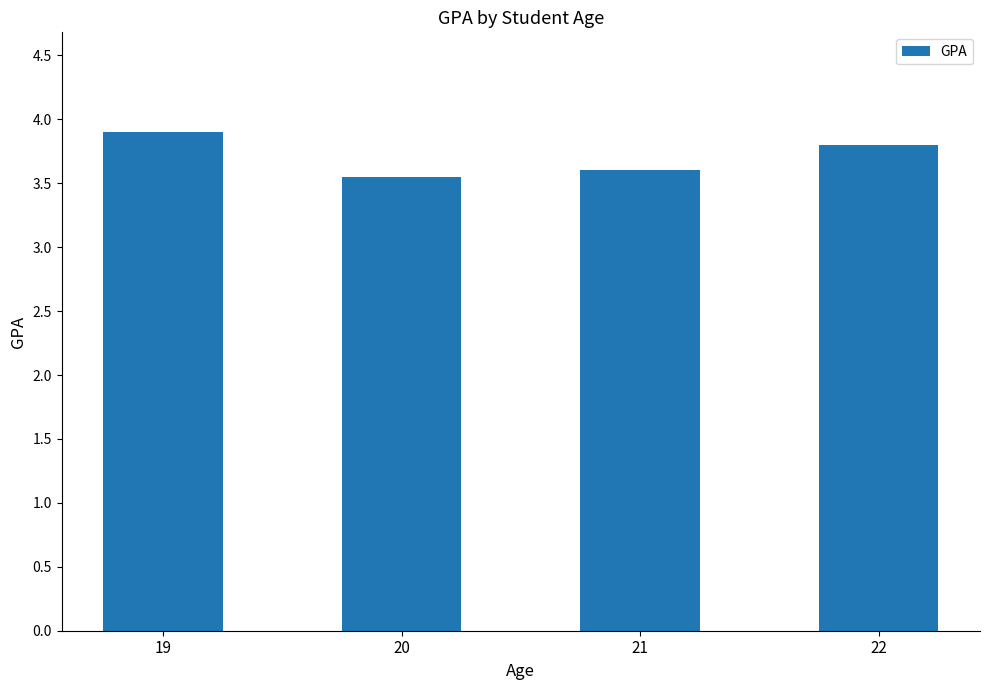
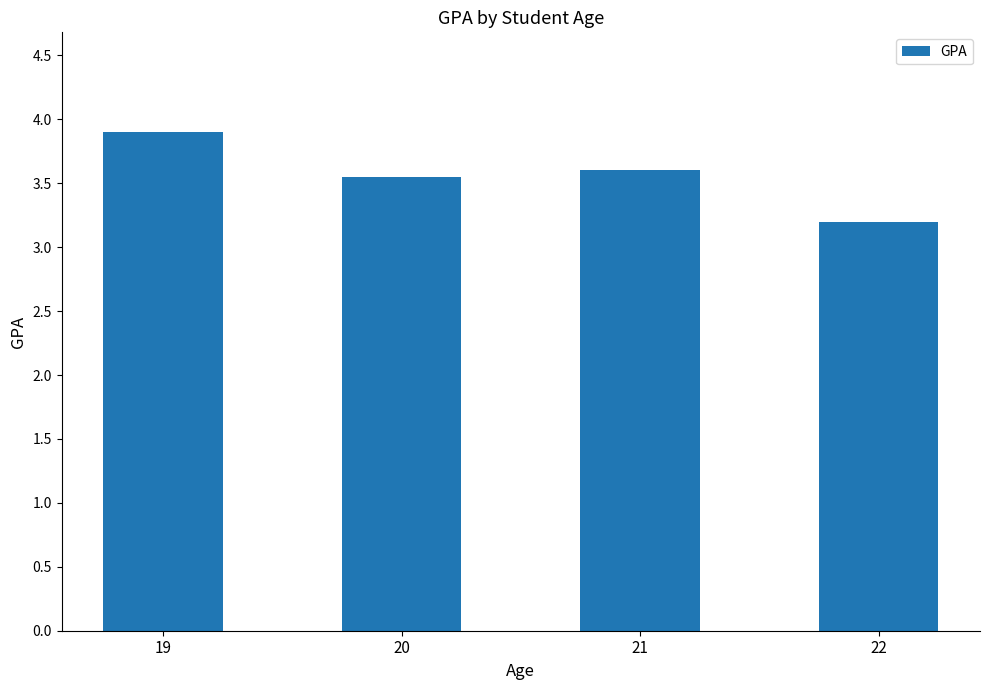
22: 3.8 -> 3.2
